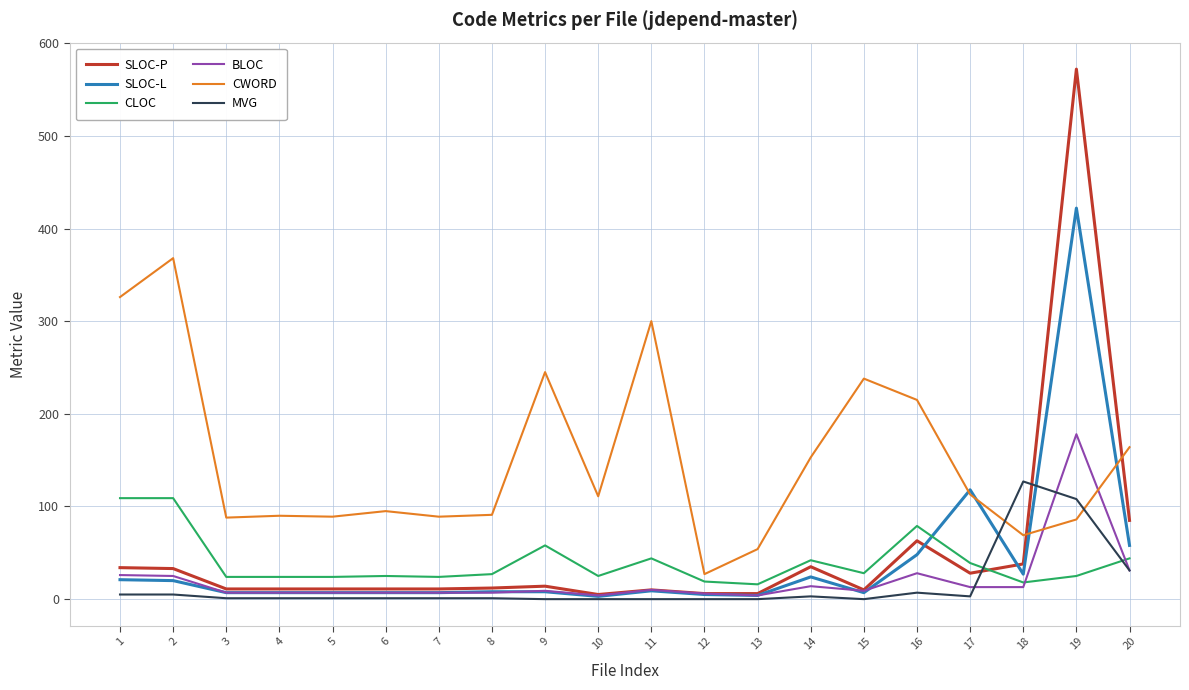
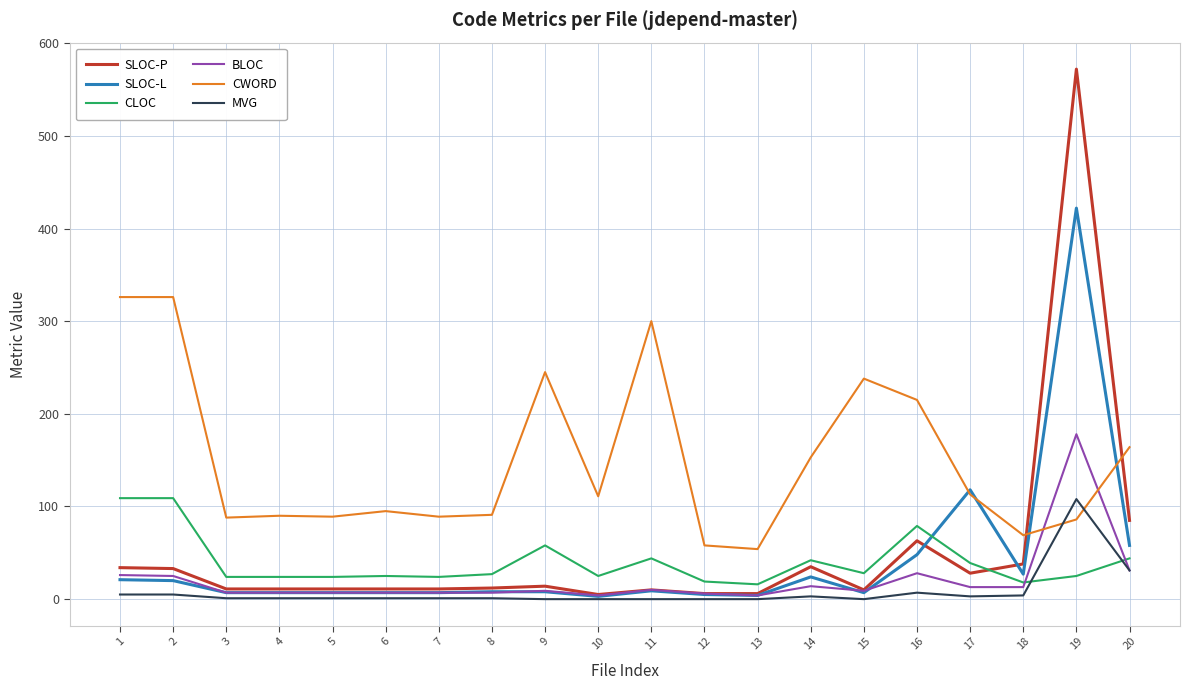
CWORD, 2: 370 -> 330
CWORD, 12: 30 -> 60
MVG, 18: 130 -> 0
